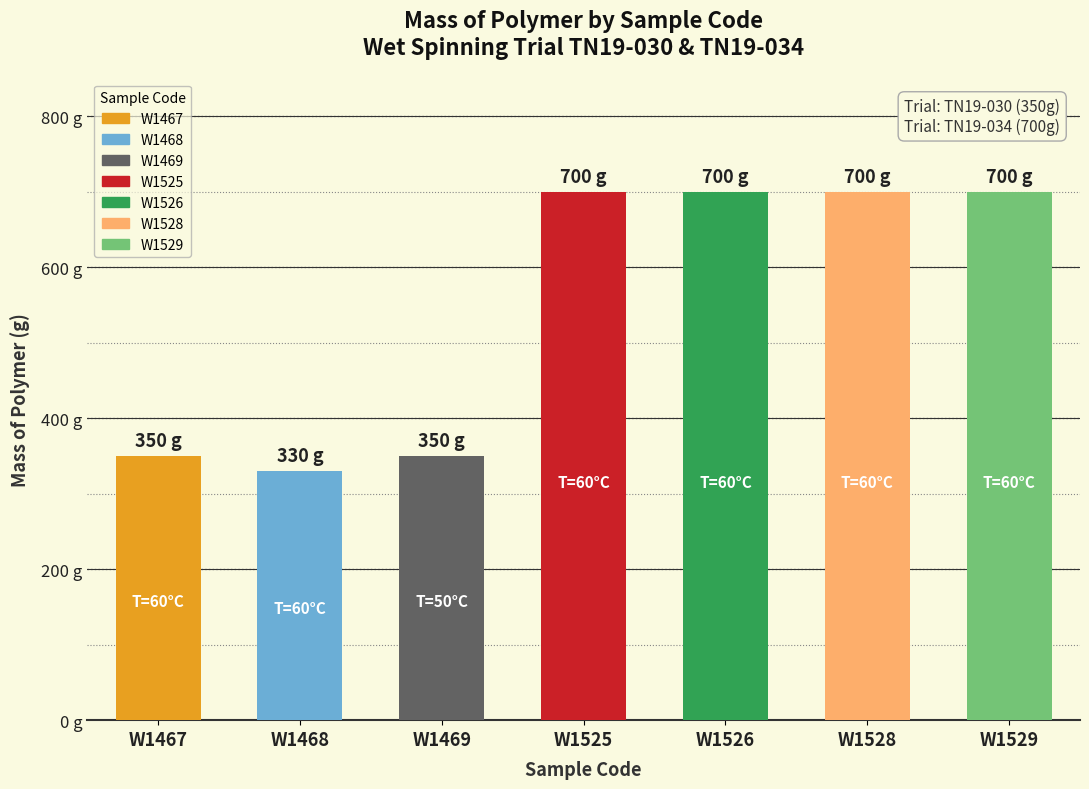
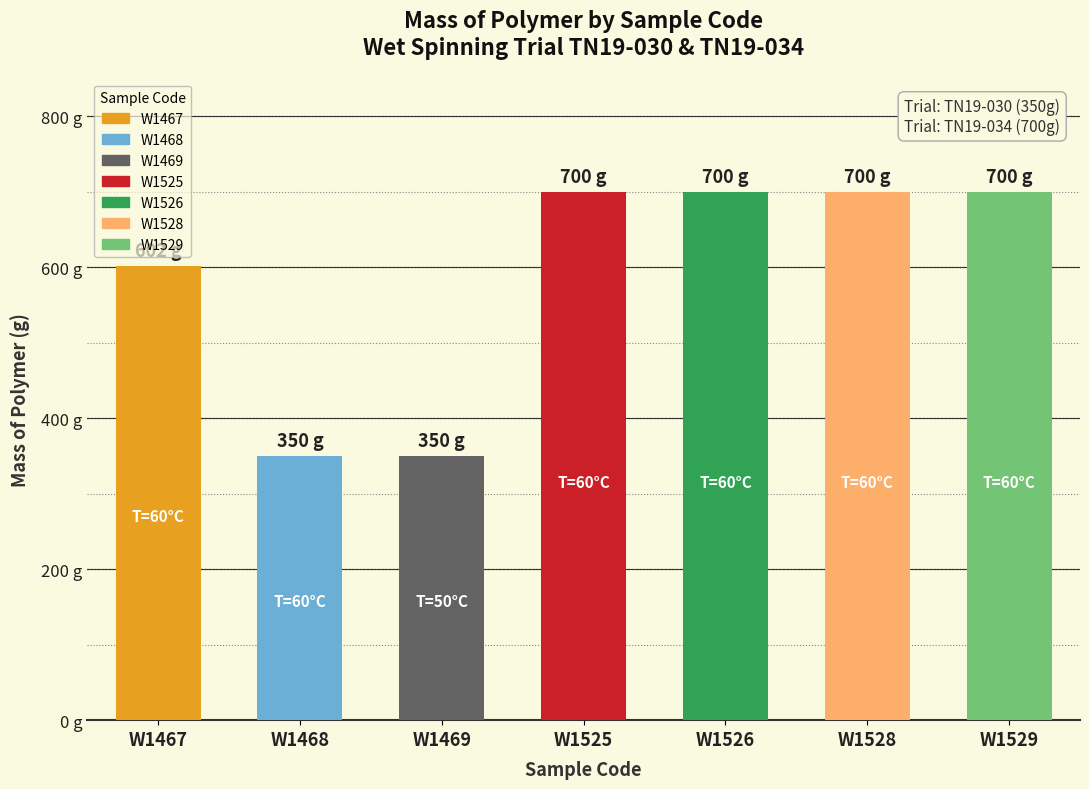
W1467: 350 g -> 600 g
W1468: 330 -> 350
